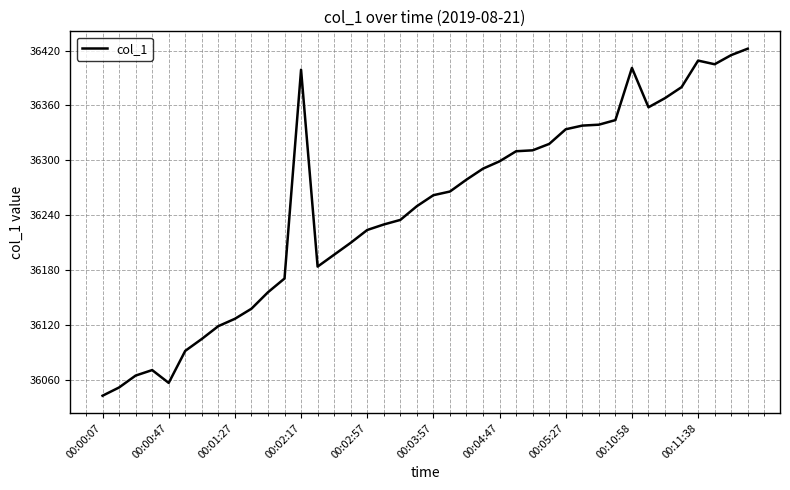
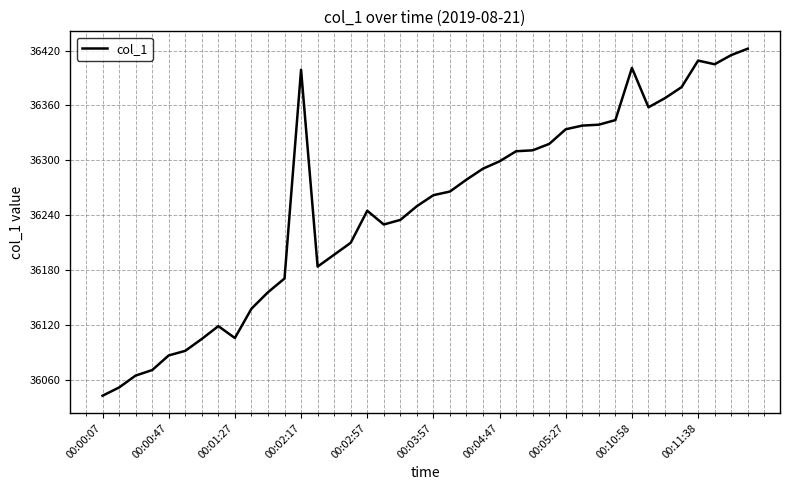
00:00:47: 36060 -> 36090
00:01:27: 36130 -> 36110
00:02:57: 36220 -> 36250
